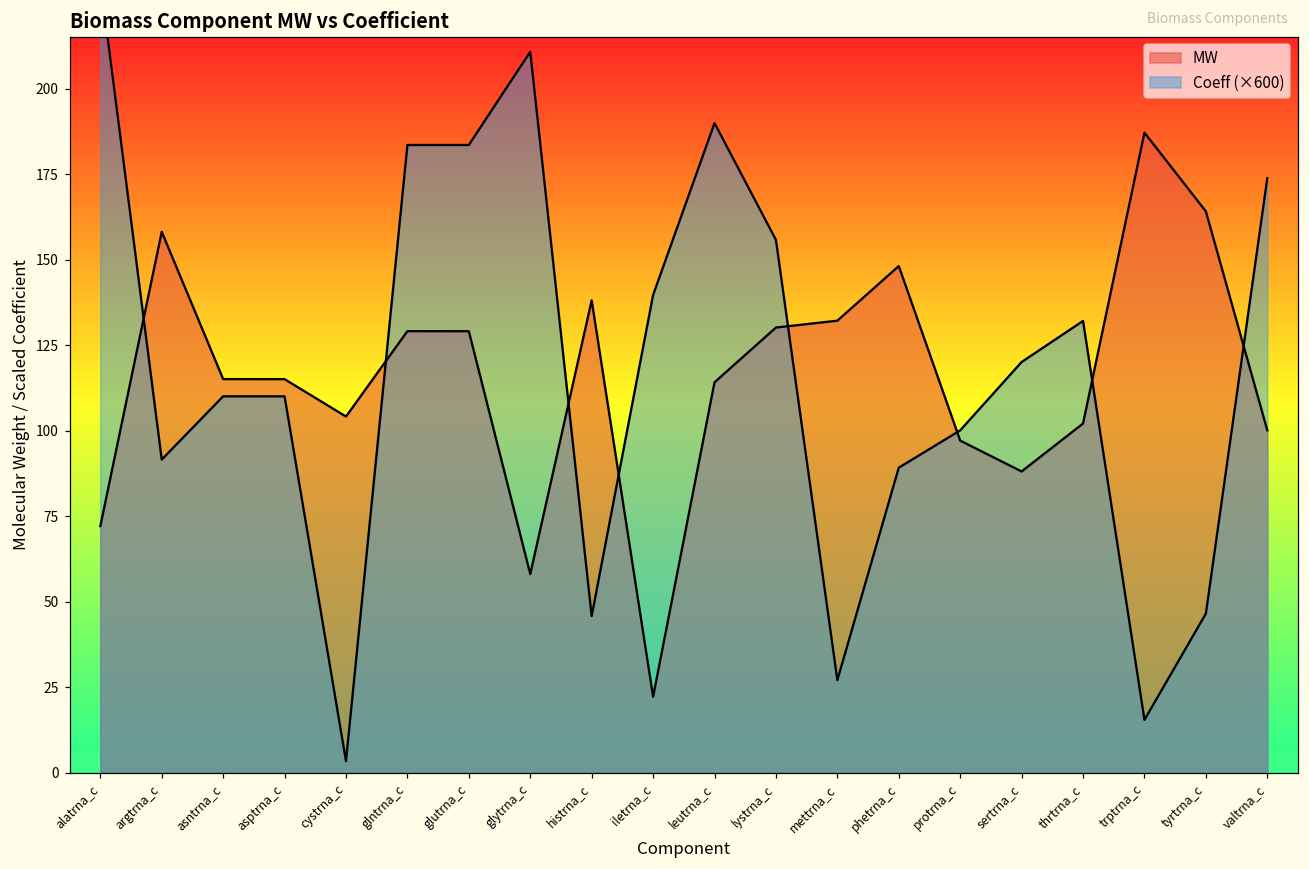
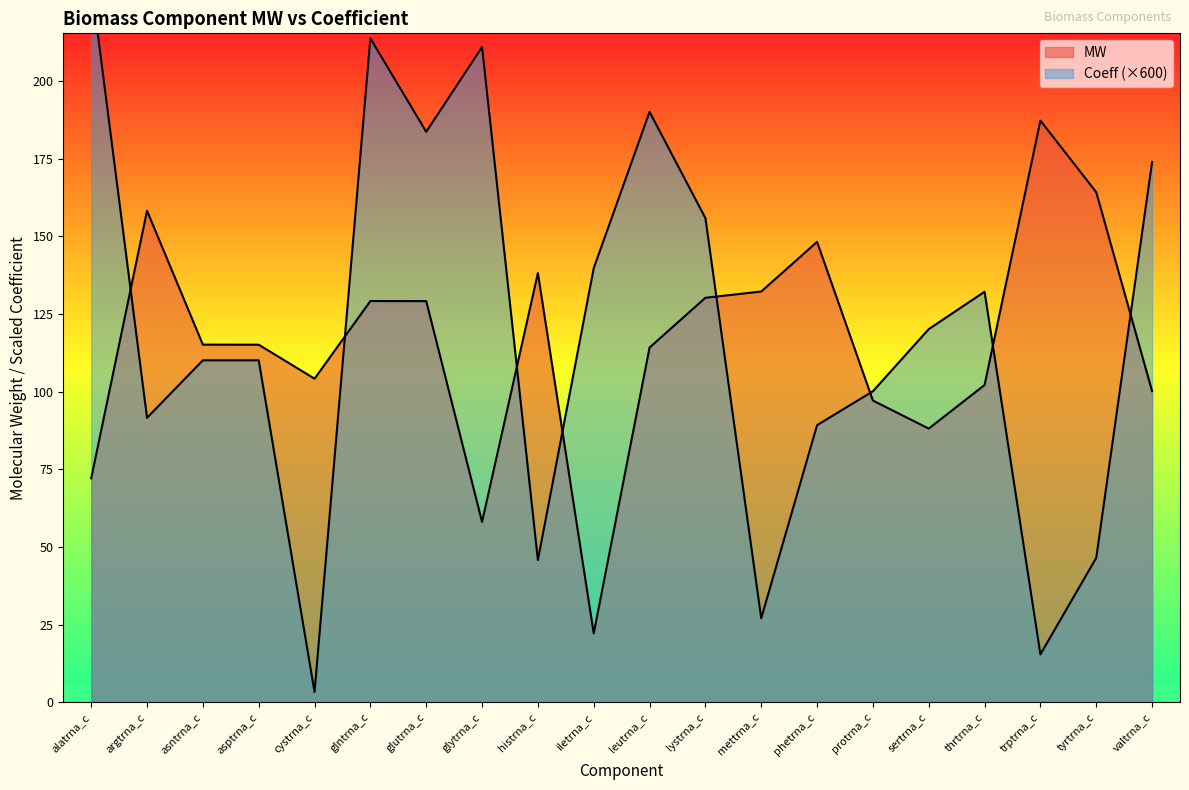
Coeff (×600), glntrna_c: 184 -> 214
